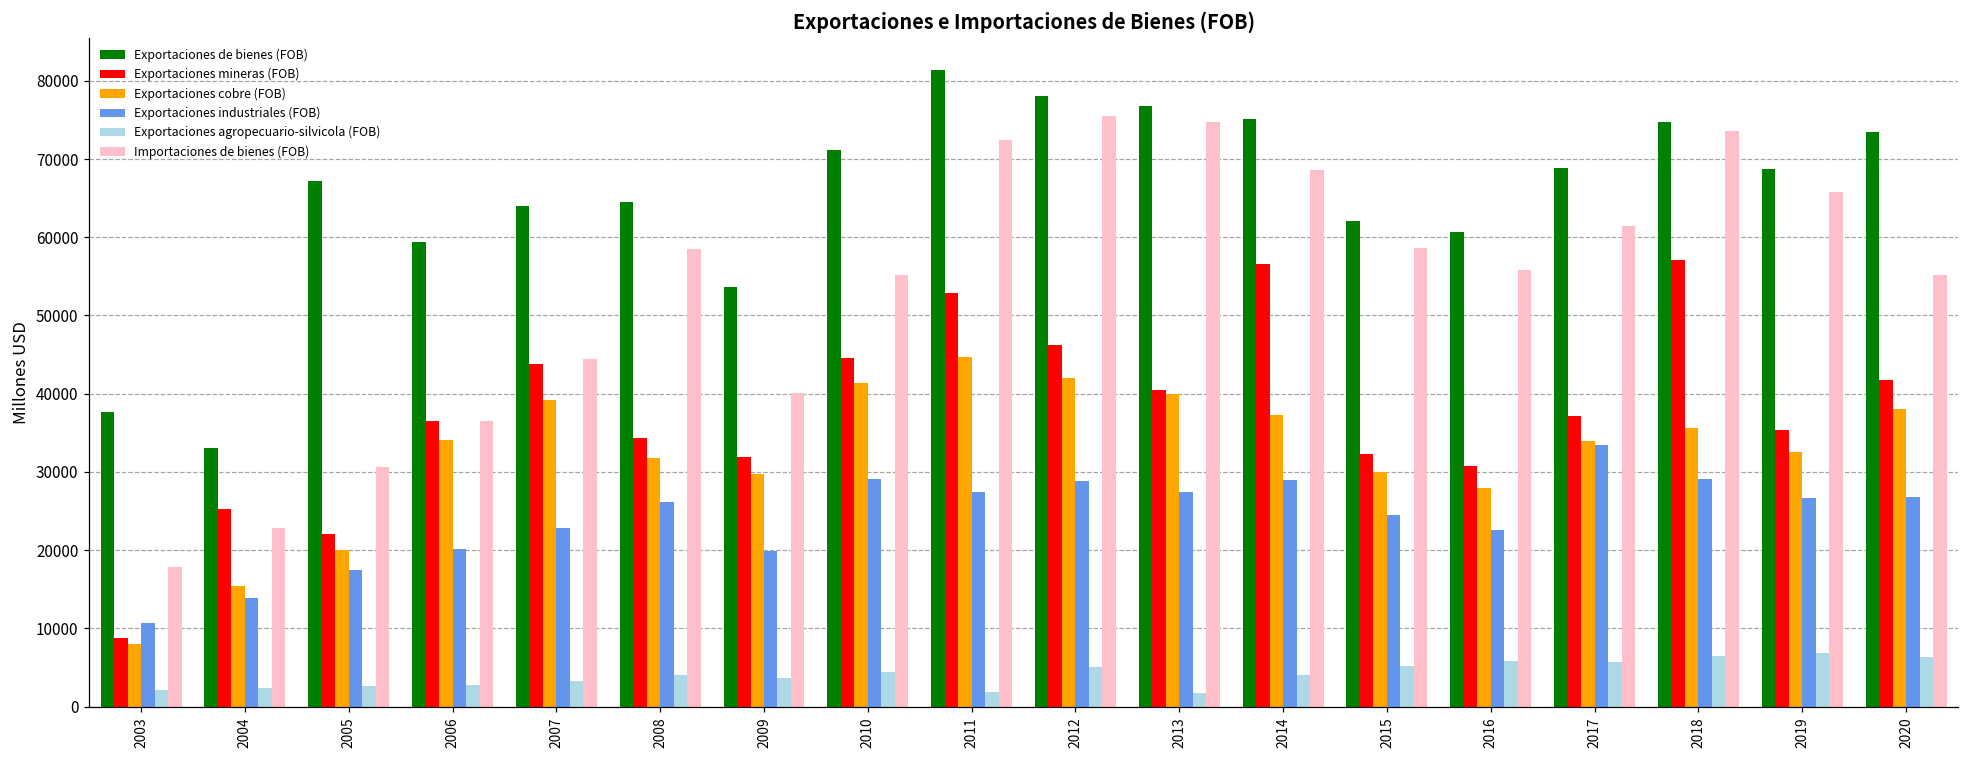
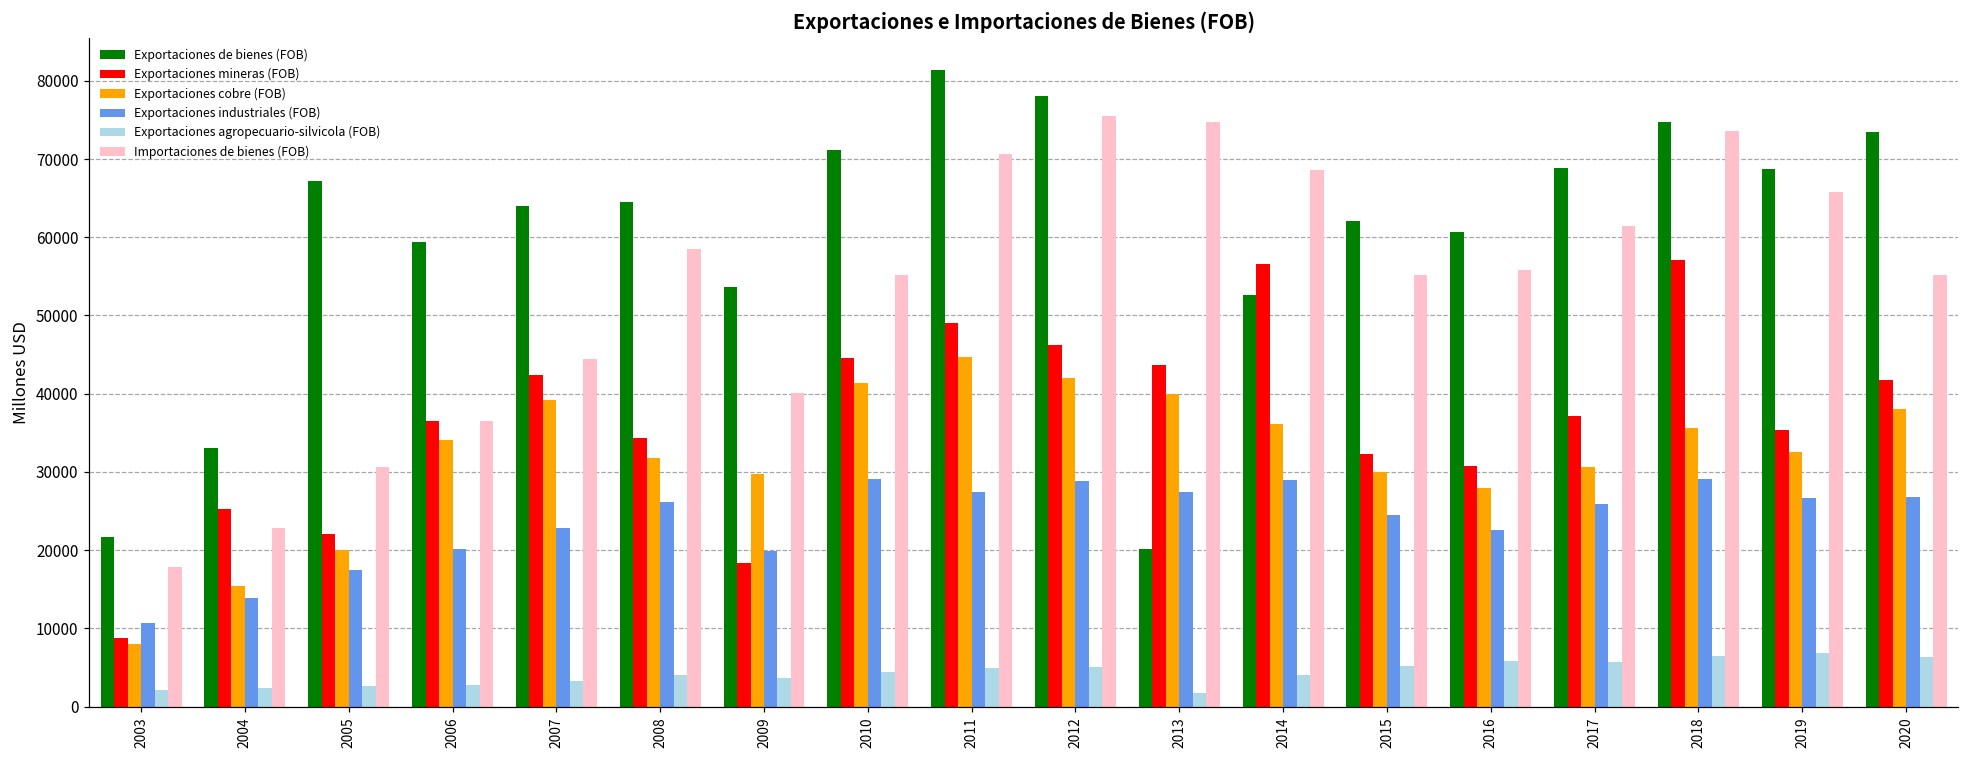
Exportaciones de bienes (FOB), 2003: 38000 -> 22000
Exportaciones mineras (FOB), 2007: 44000 -> 42000
Exportaciones mineras (FOB), 2009: 32000 -> 18000
Exportaciones mineras (FOB), 2011: 53000 -> 49000
Exportaciones agropecuario-silvicola (FOB), 2011: 2000 -> 5000
Importaciones de bienes (FOB), 2011: 72000 -> 71000
Exportaciones de bienes (FOB), 2013: 77000 -> 20000
Exportaciones mineras (FOB), 2013: 40000 -> 44000
Exportaciones de bienes (FOB), 2014: 75000 -> 53000
Exportaciones cobre (FOB), 2014: 37000 -> 36000
Importaciones de bienes (FOB), 2015: 59000 -> 55000
Exportaciones cobre (FOB), 2017: 34000 -> 31000
Exportaciones industriales (FOB), 2017: 33000 -> 26000
